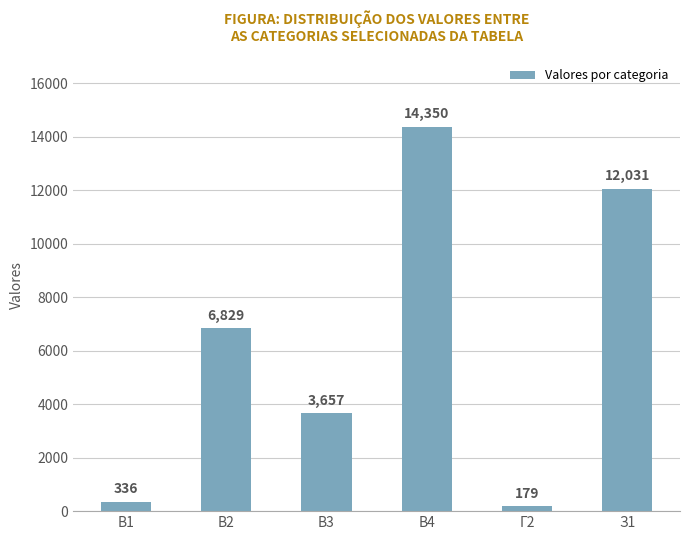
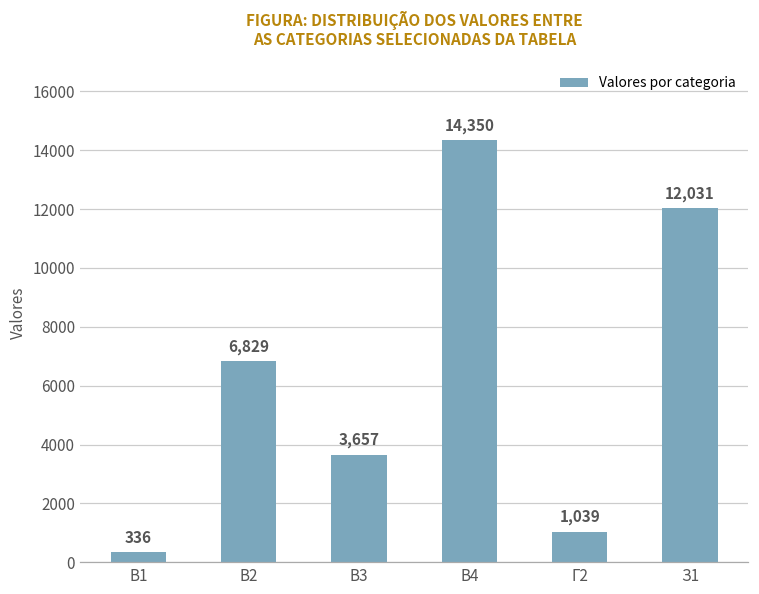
Г2: 179 -> 1,039
